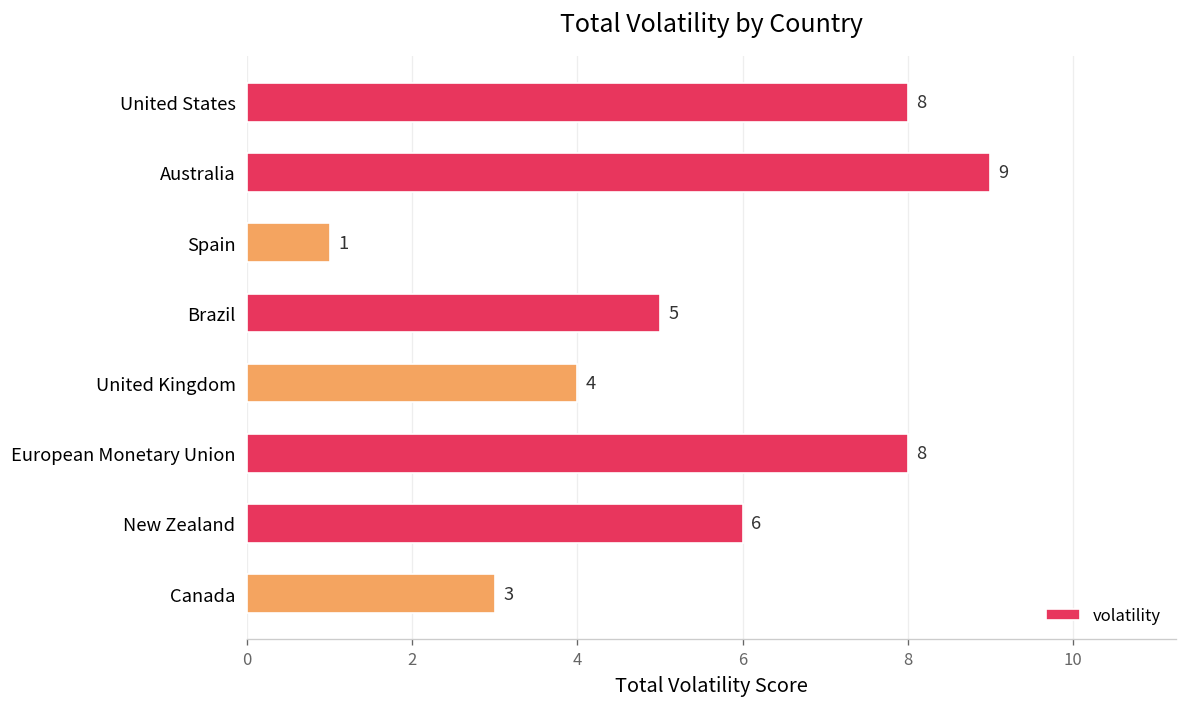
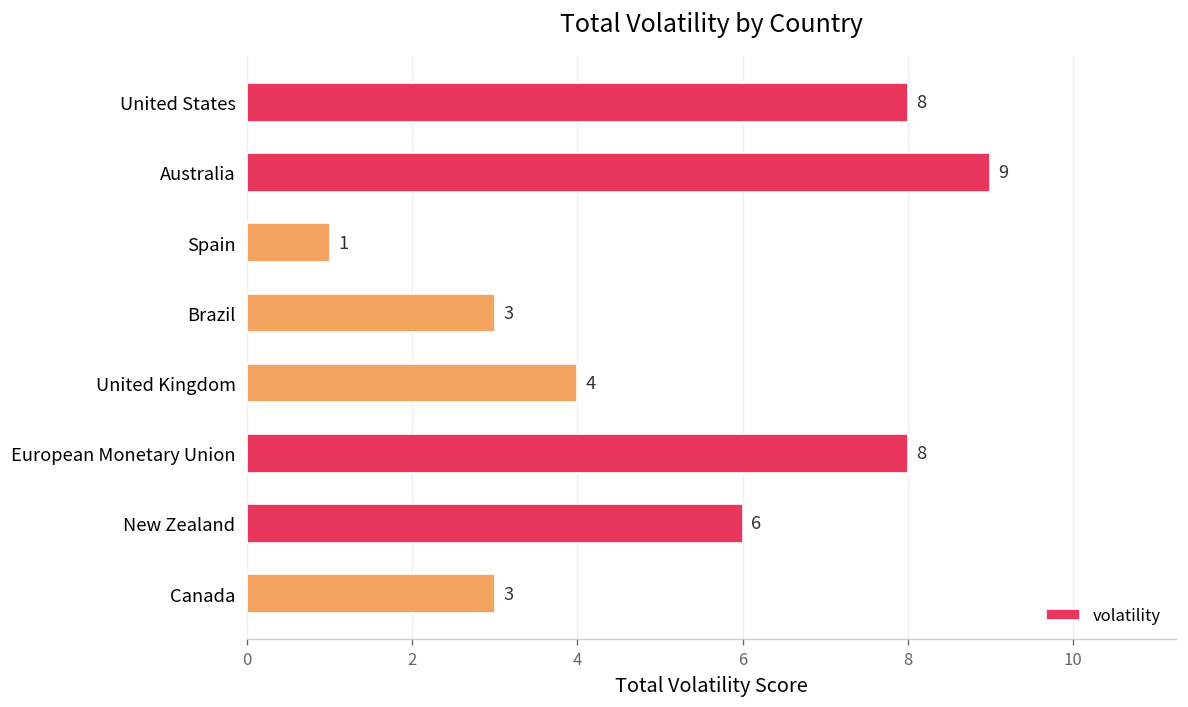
Brazil: 5 -> 3
